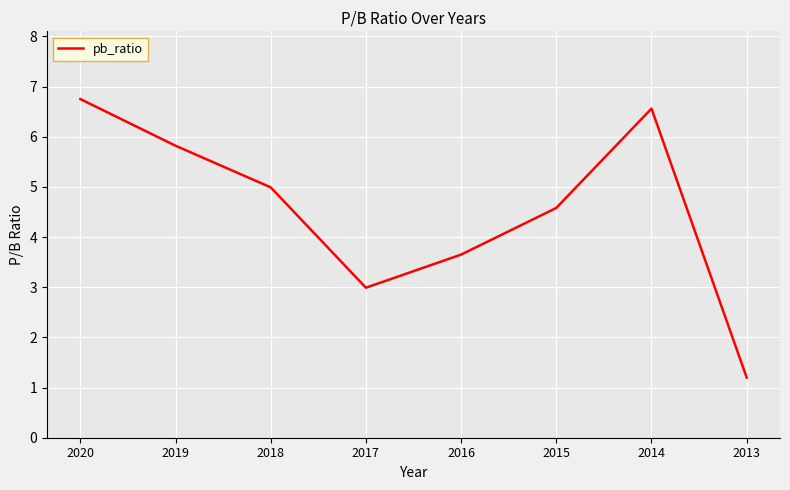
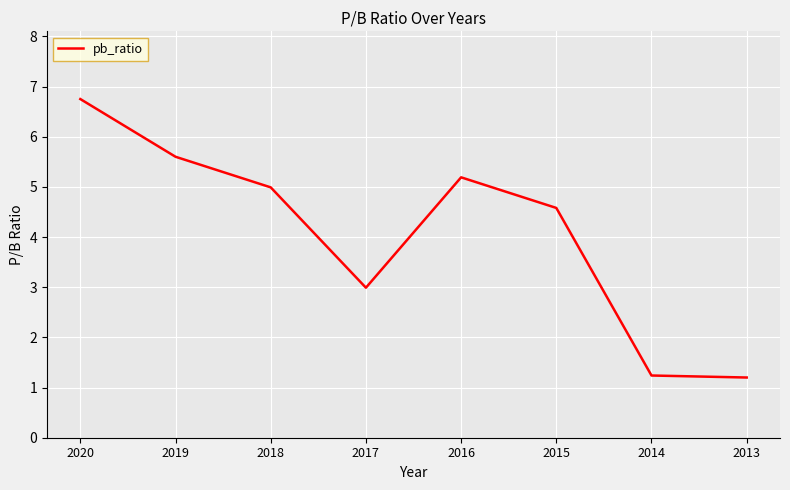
2019: 5.8 -> 5.6
2016: 3.7 -> 5.2
2014: 6.6 -> 1.2
